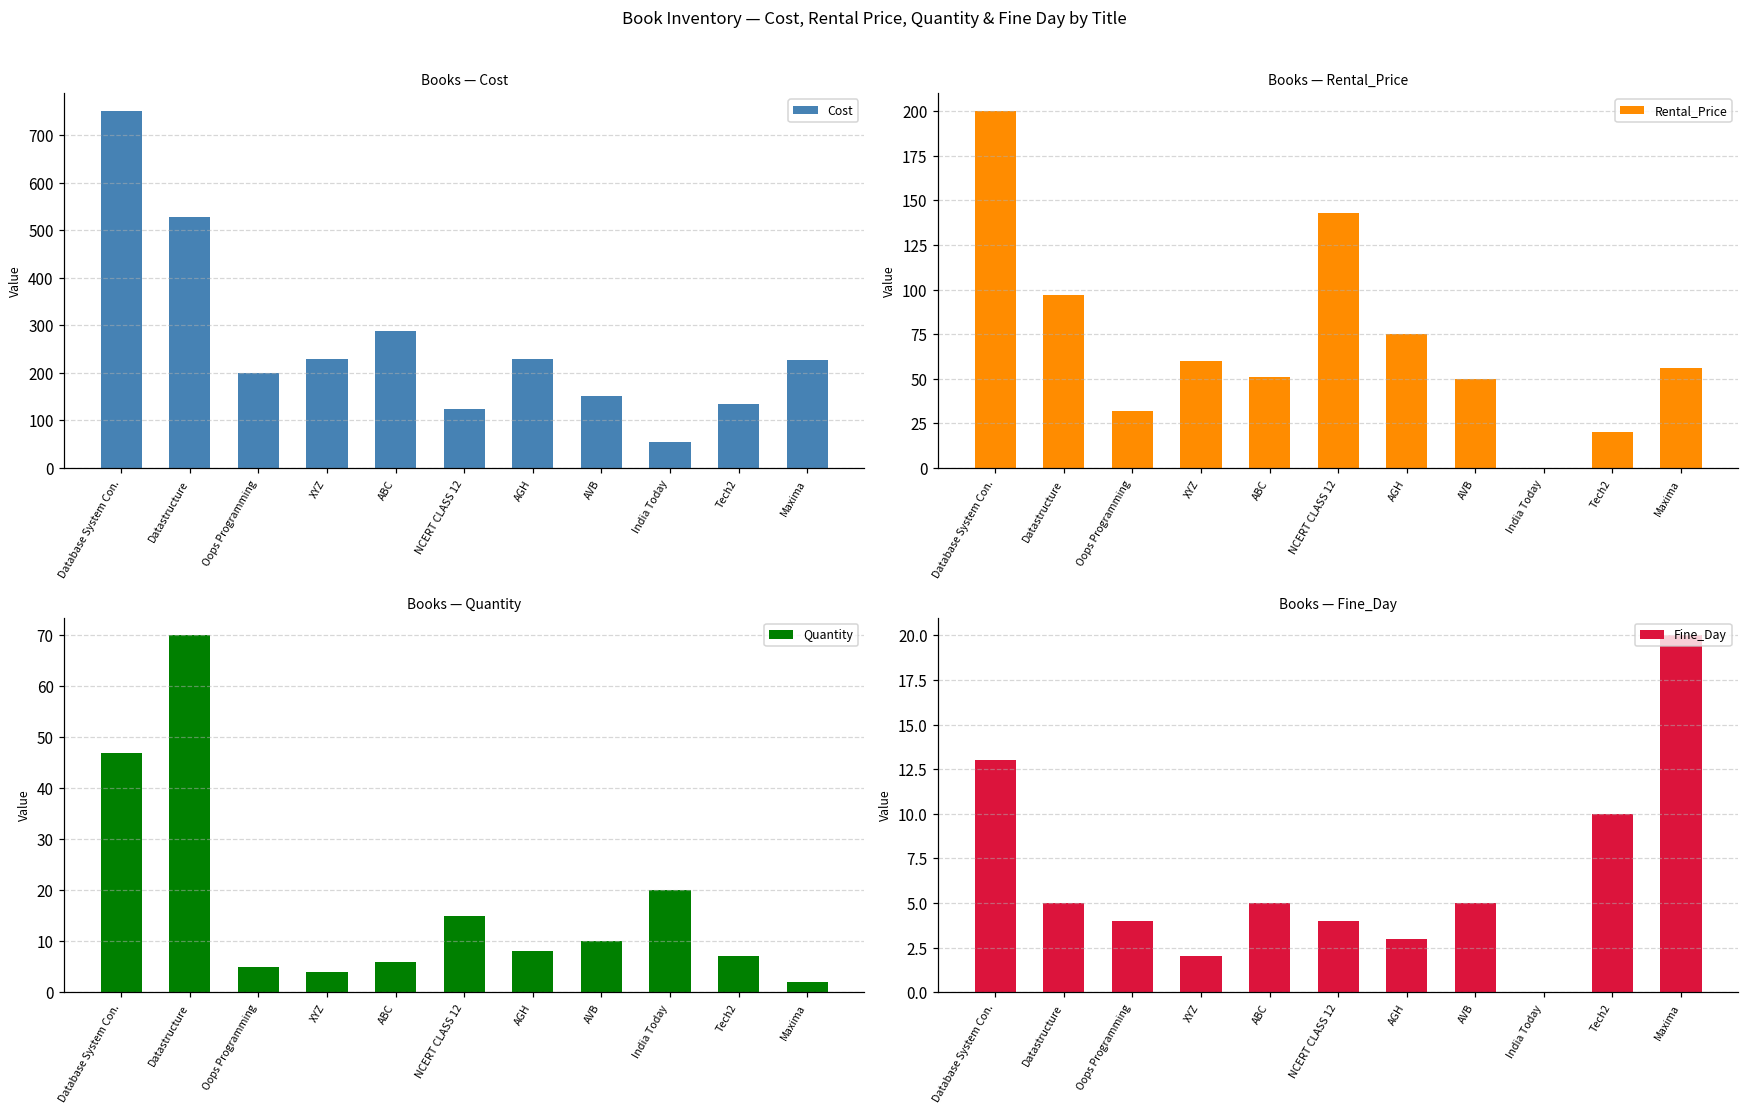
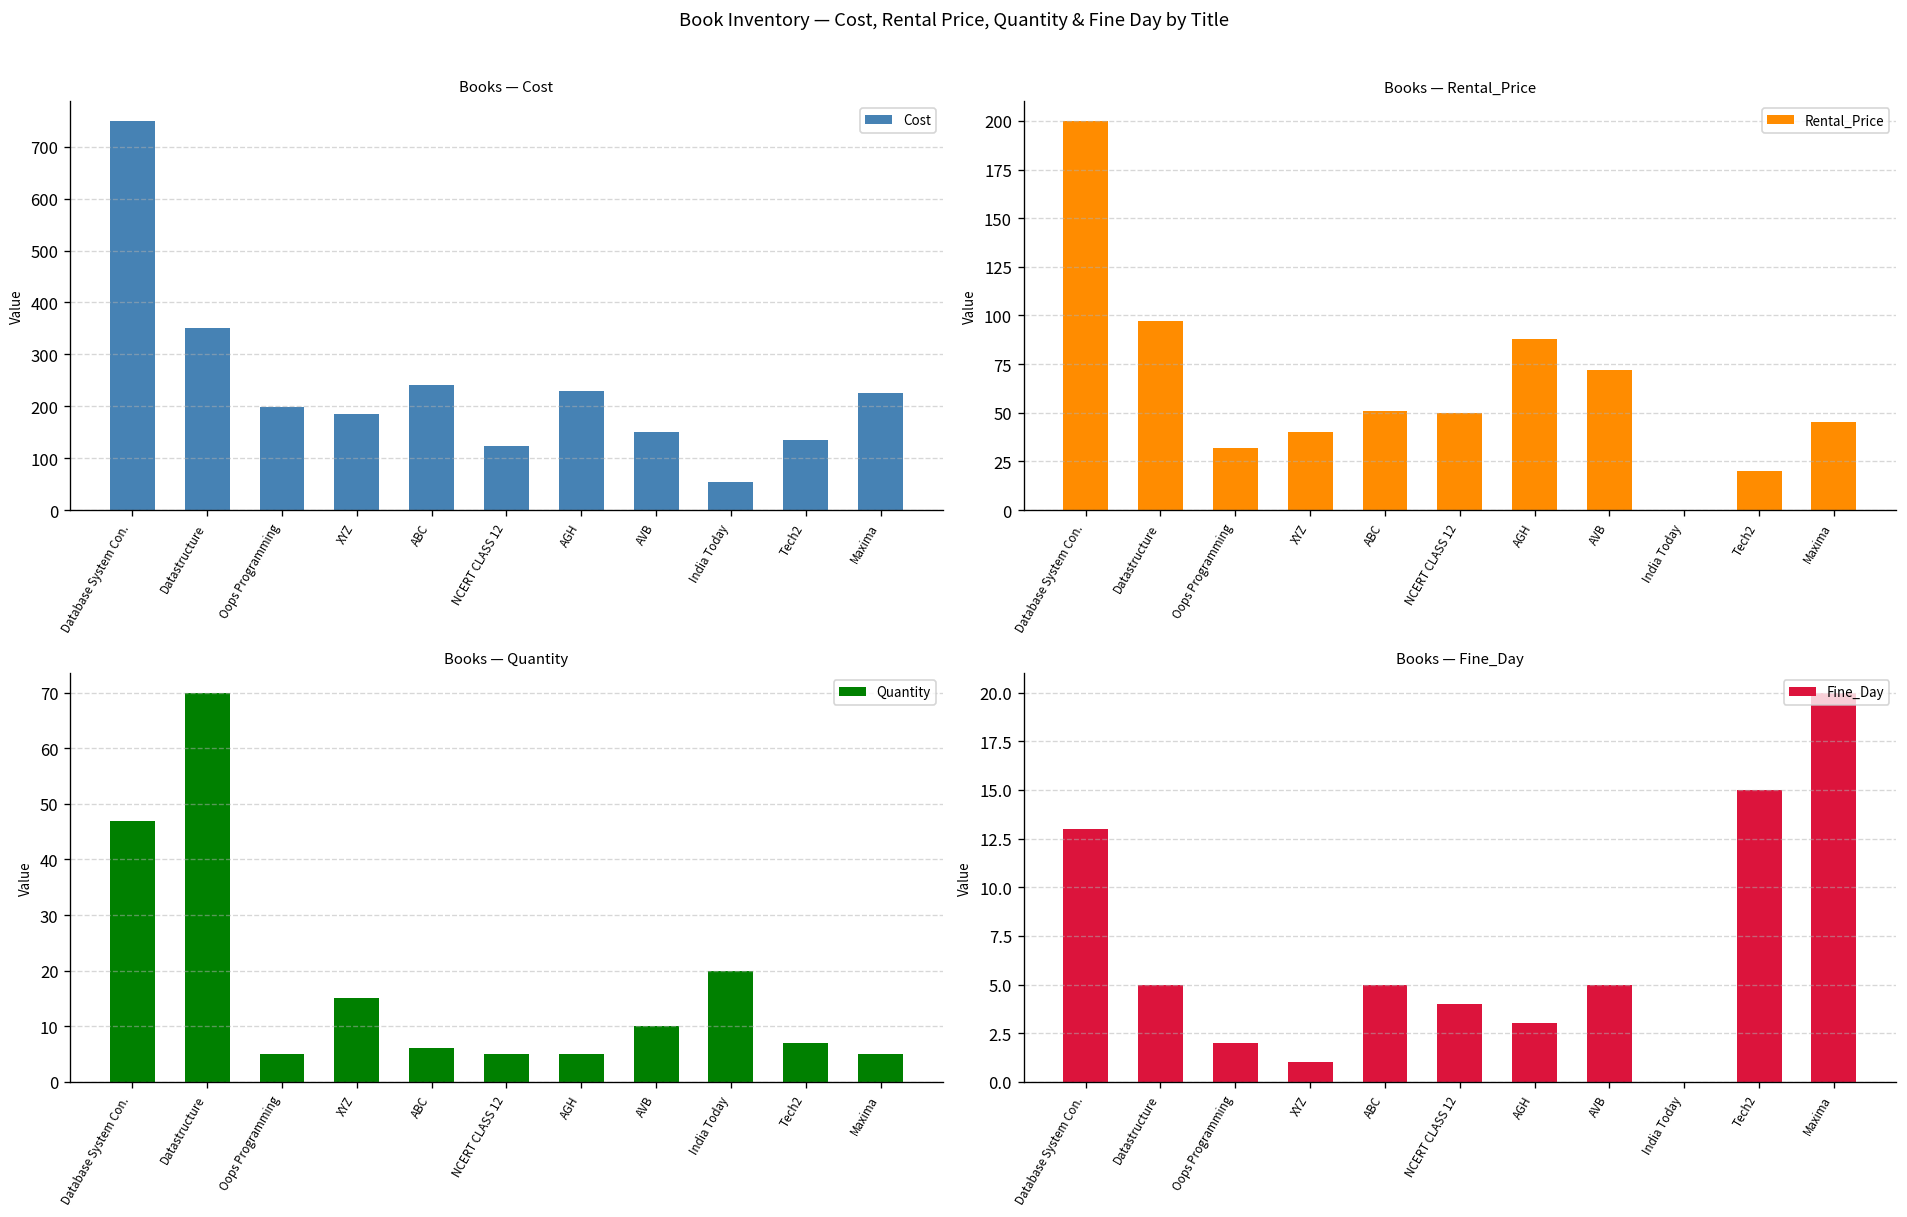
Books — Cost, Datastructure: 530 -> 350
Books — Cost, XYZ: 230 -> 190
Books — Cost, ABC: 290 -> 240
Books — Rental_Price, XYZ: 60 -> 40
Books — Rental_Price, NCERT CLASS 12: 143 -> 50
Books — Rental_Price, AGH: 75 -> 88
Books — Rental_Price, AVB: 50 -> 72
Books — Rental_Price, Maxima: 56 -> 45
Books — Quantity, XYZ: 4 -> 15
Books — Quantity, NCERT CLASS 12: 15 -> 5
Books — Quantity, AGH: 8 -> 5
Books — Quantity, Maxima: 2 -> 5
Books — Fine_Day, Oops Programming: 4 -> 2
Books — Fine_Day, XYZ: 2 -> 1
Books — Fine_Day, Tech2: 10 -> 15
